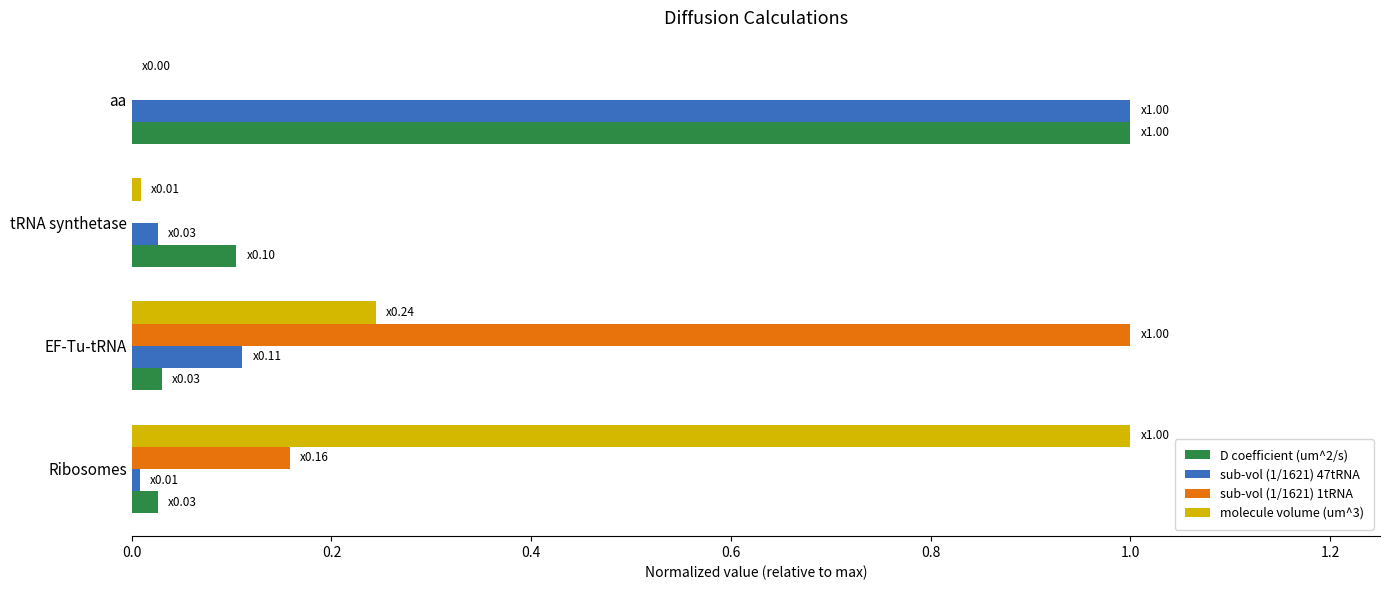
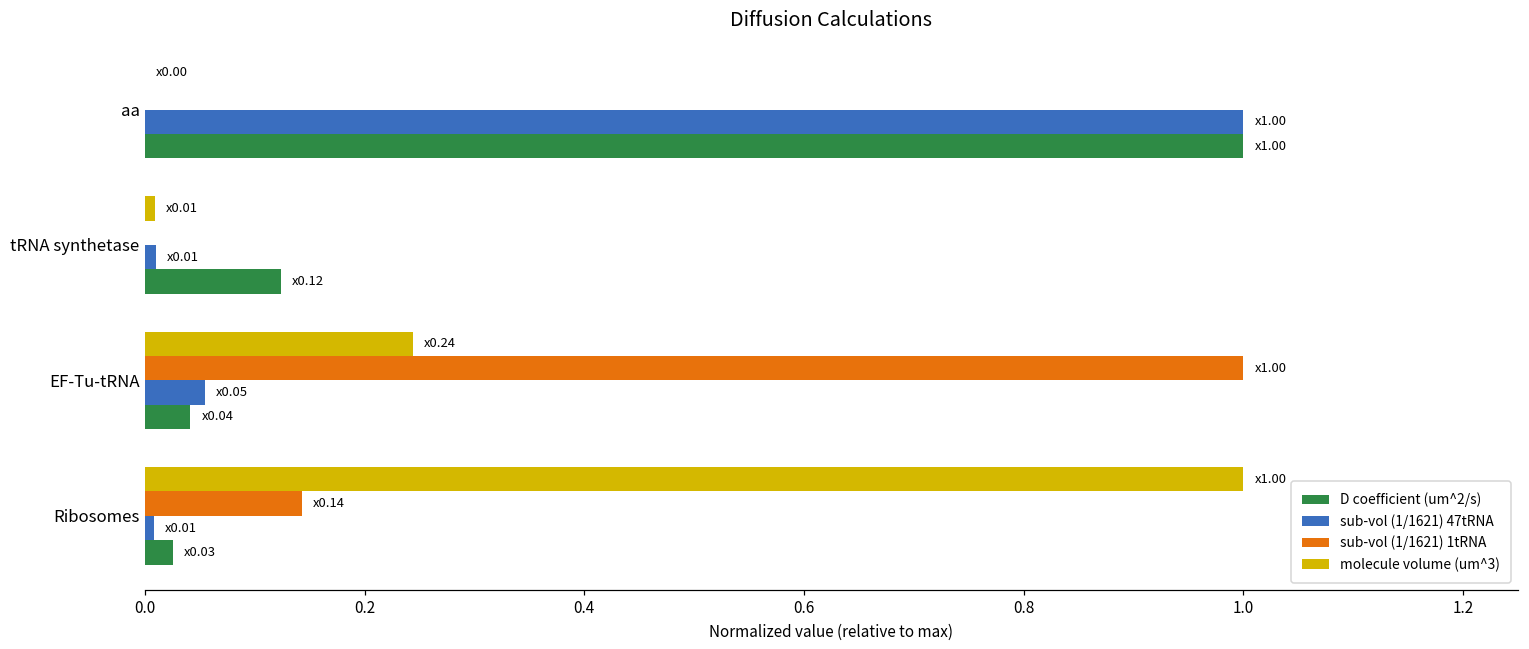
sub-vol (1/1621) 47tRNA, tRNA synthetase: 0.03 -> 0.01
D coefficient (um^2/s), tRNA synthetase: 0.10 -> 0.12
sub-vol (1/1621) 47tRNA, EF-Tu-tRNA: 0.11 -> 0.05
D coefficient (um^2/s), EF-Tu-tRNA: 0.03 -> 0.04
sub-vol (1/1621) 1tRNA, Ribosomes: 0.16 -> 0.14
